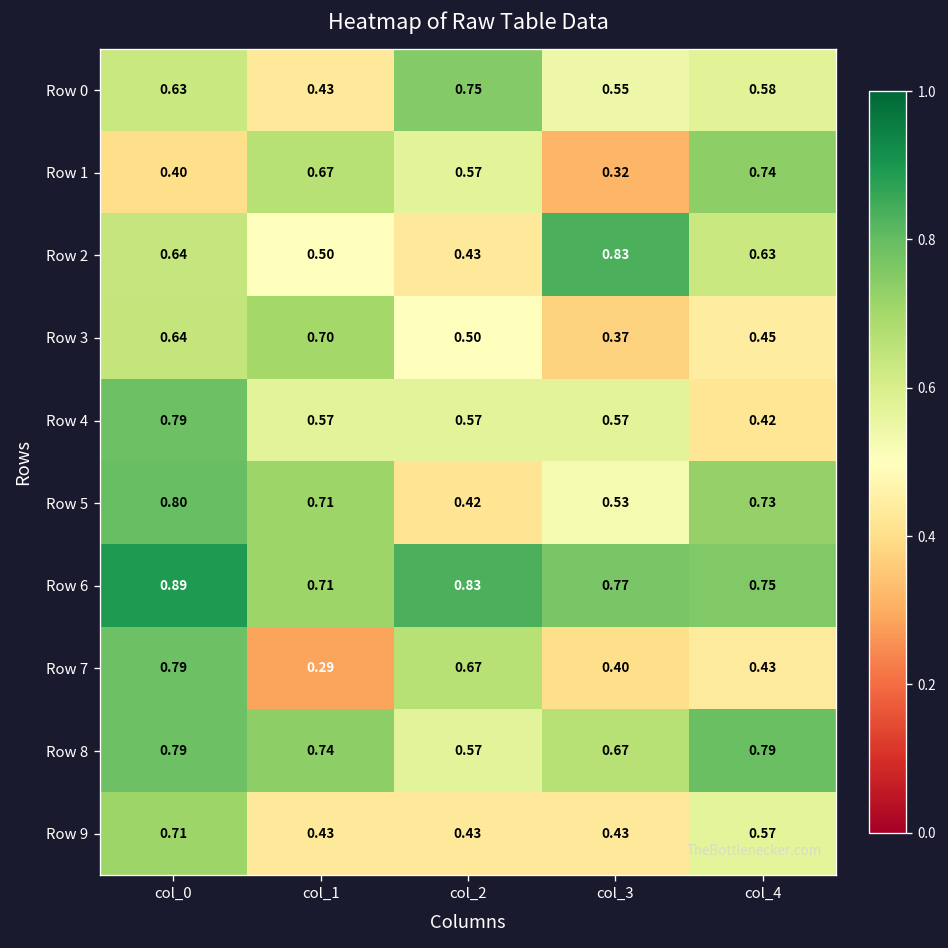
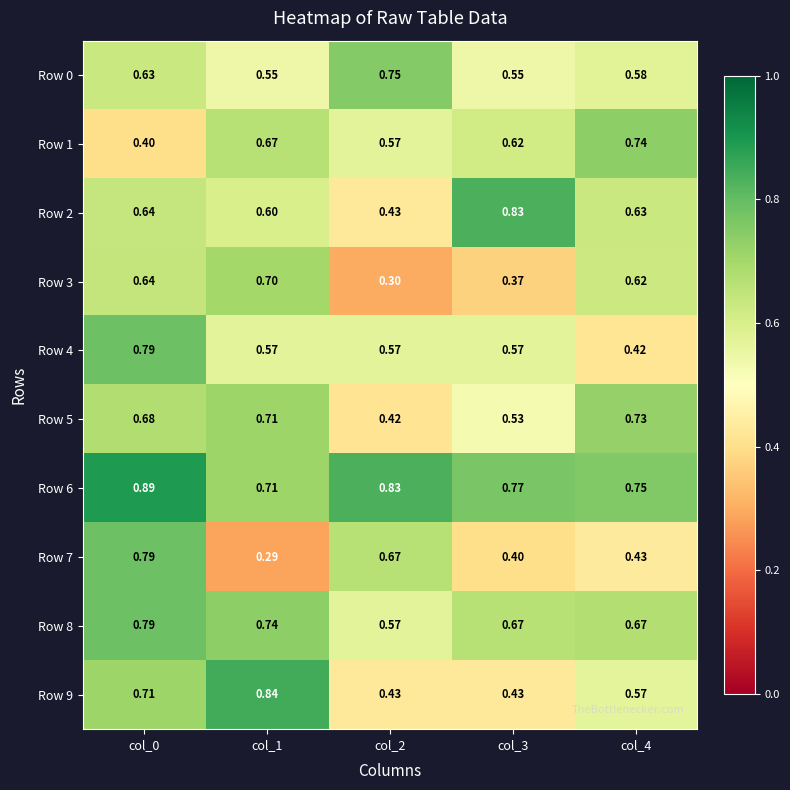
Row 0, col_1: 0.43 -> 0.55
Row 1, col_3: 0.32 -> 0.62
Row 2, col_1: 0.50 -> 0.60
Row 3, col_2: 0.50 -> 0.30
Row 3, col_4: 0.45 -> 0.62
Row 5, col_0: 0.80 -> 0.68
Row 8, col_4: 0.79 -> 0.67
Row 9, col_1: 0.43 -> 0.84
